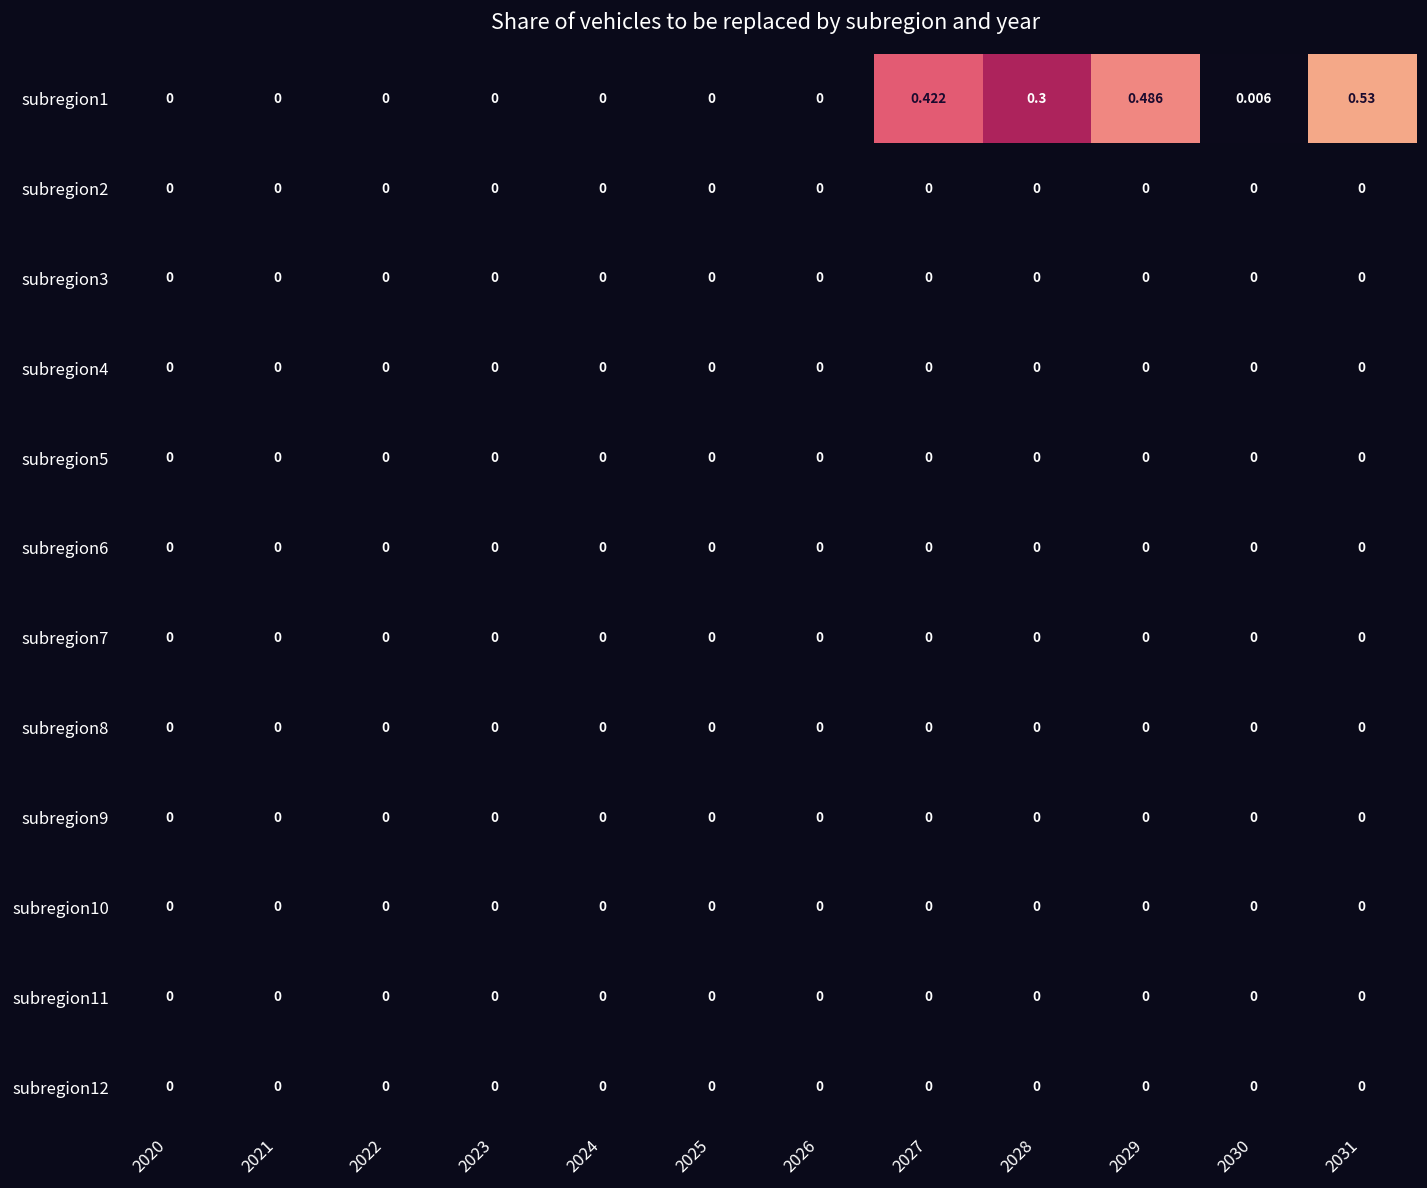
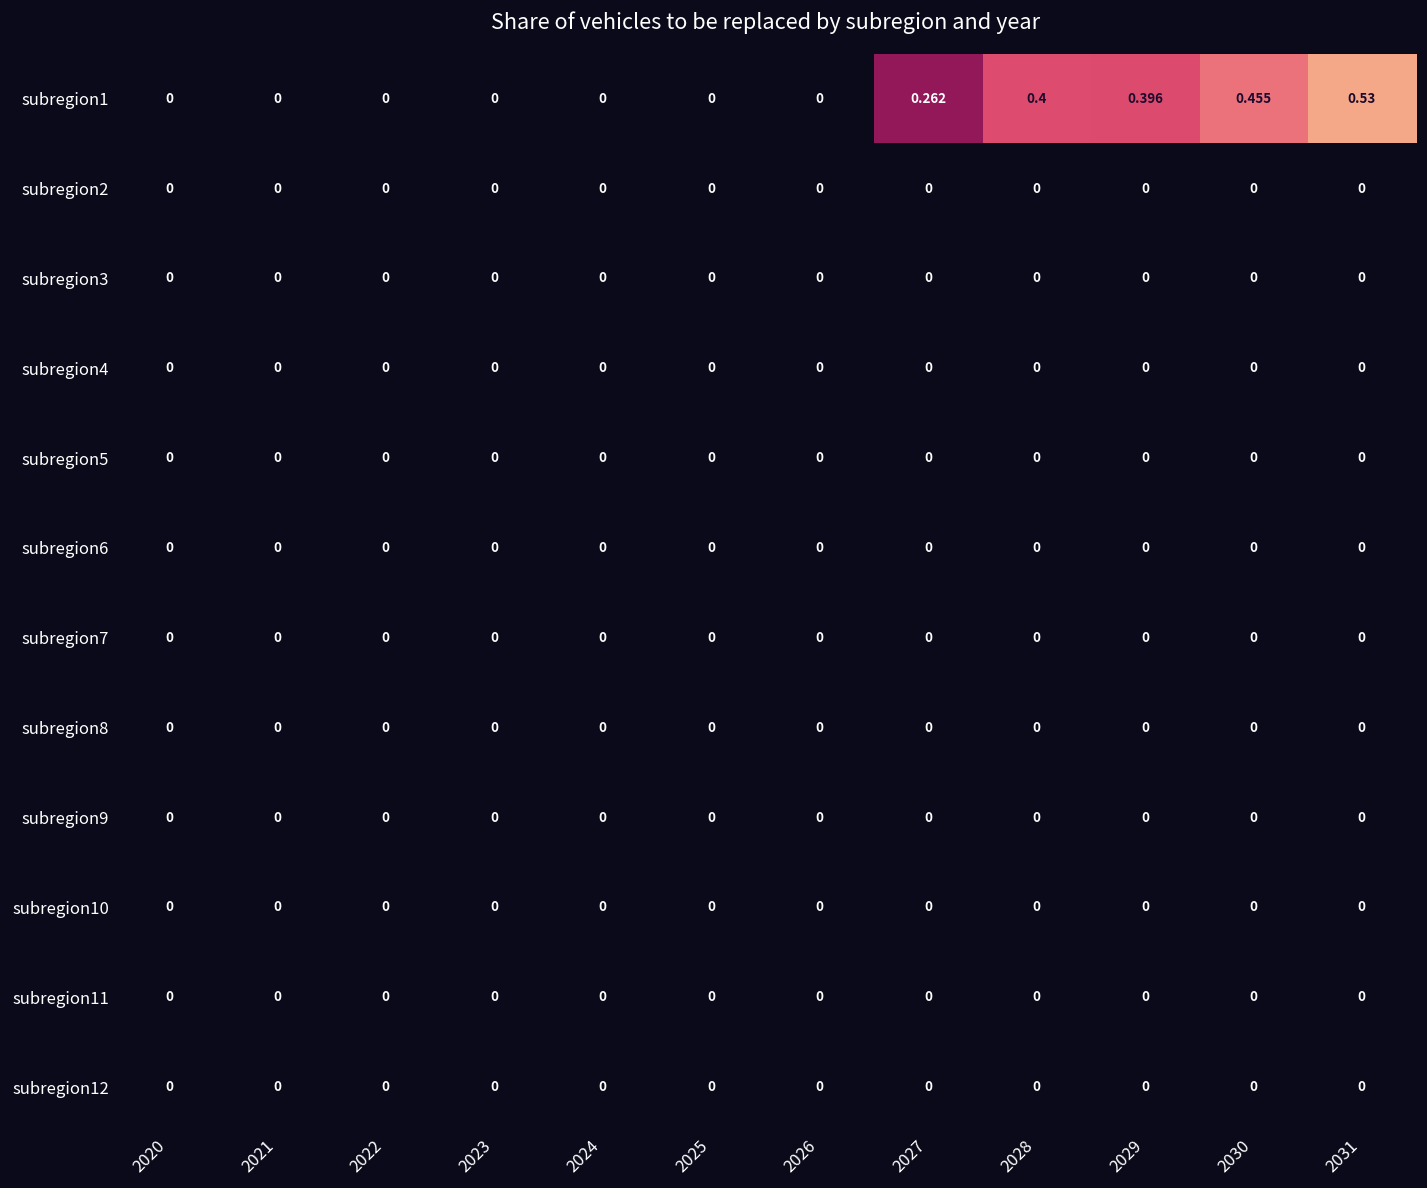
subregion1, 2027: 0.422 -> 0.262
subregion1, 2028: 0.3 -> 0.4
subregion1, 2029: 0.486 -> 0.396
subregion1, 2030: 0.006 -> 0.455
